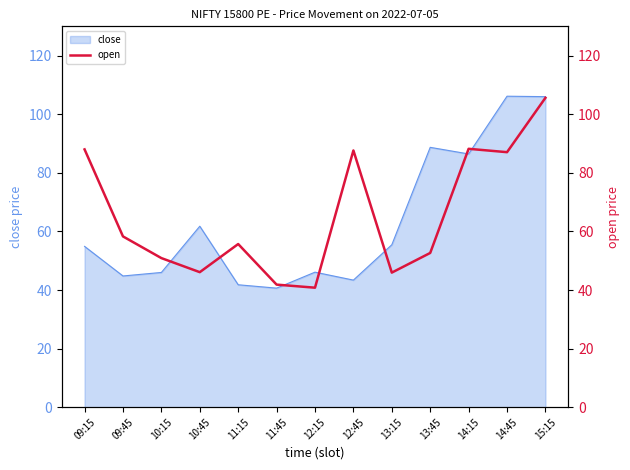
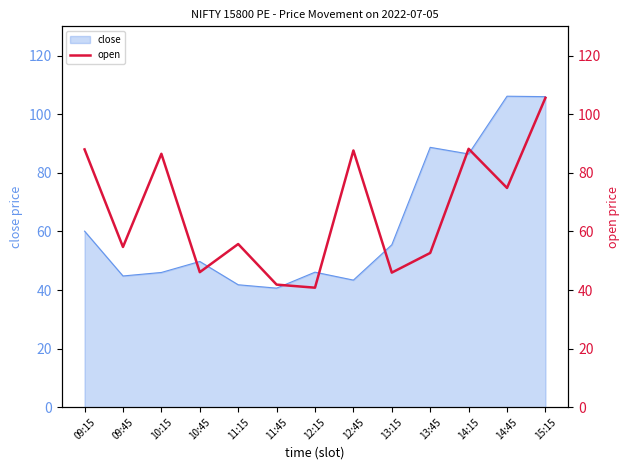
close, 09:15: 55 -> 60
close, 10:45: 62 -> 50
open, 09:45: 58 -> 55
open, 10:15: 51 -> 87
open, 14:45: 87 -> 75
